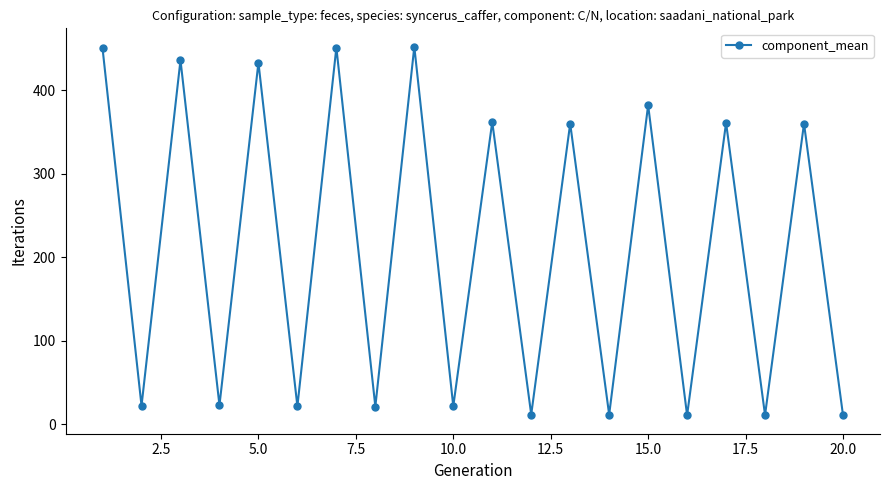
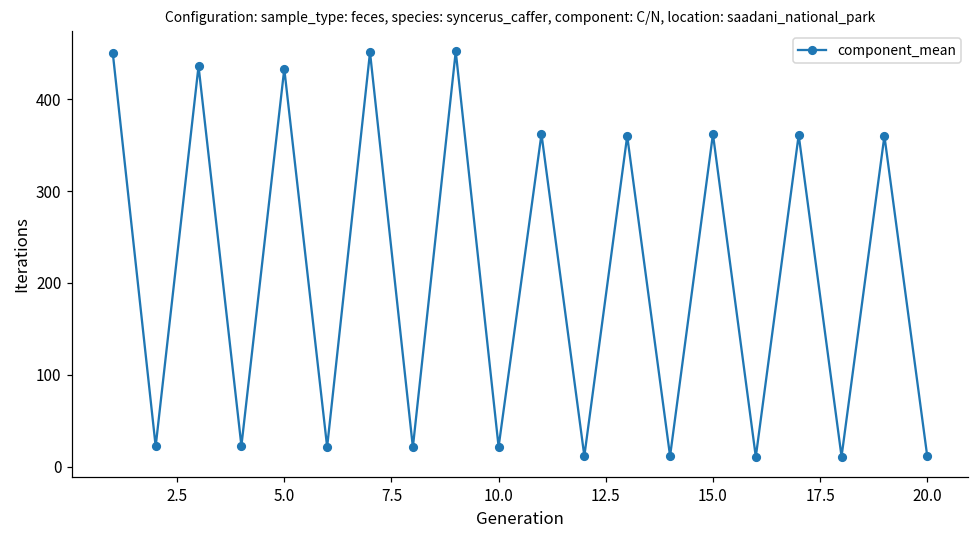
15.0: 380 -> 360
